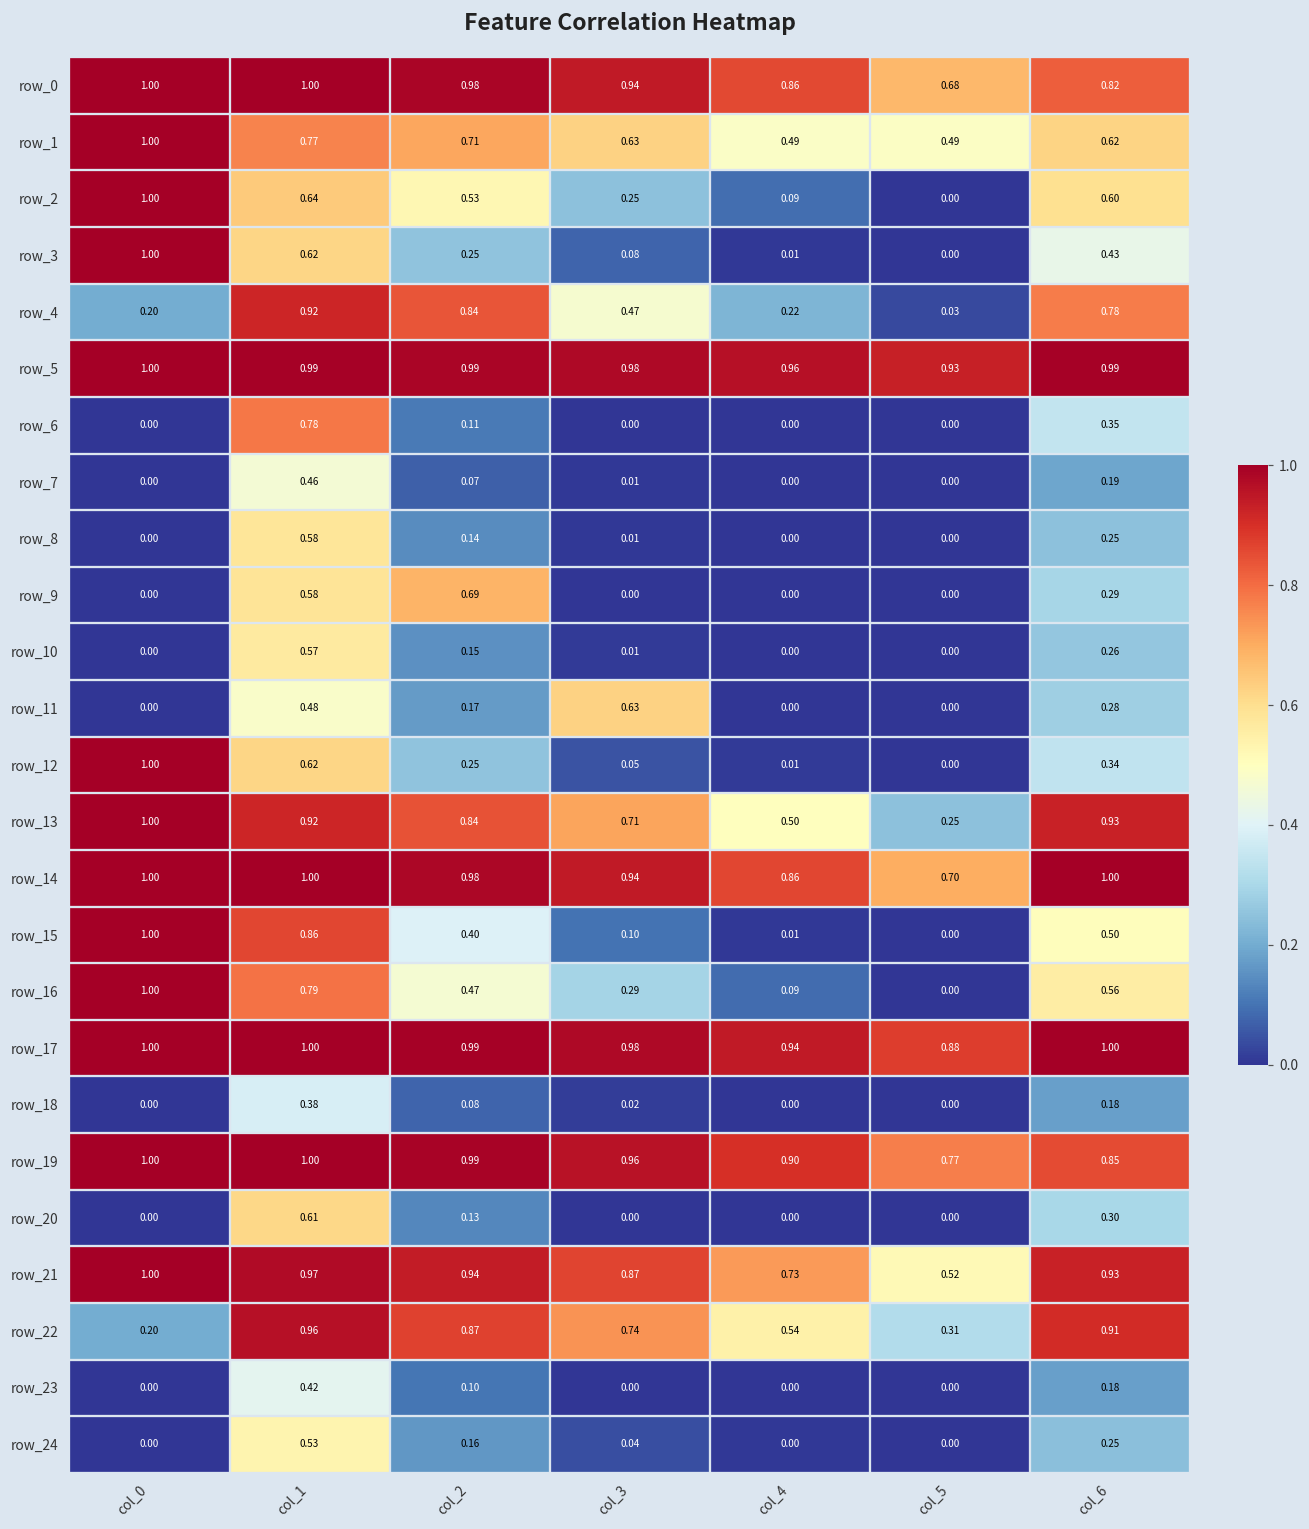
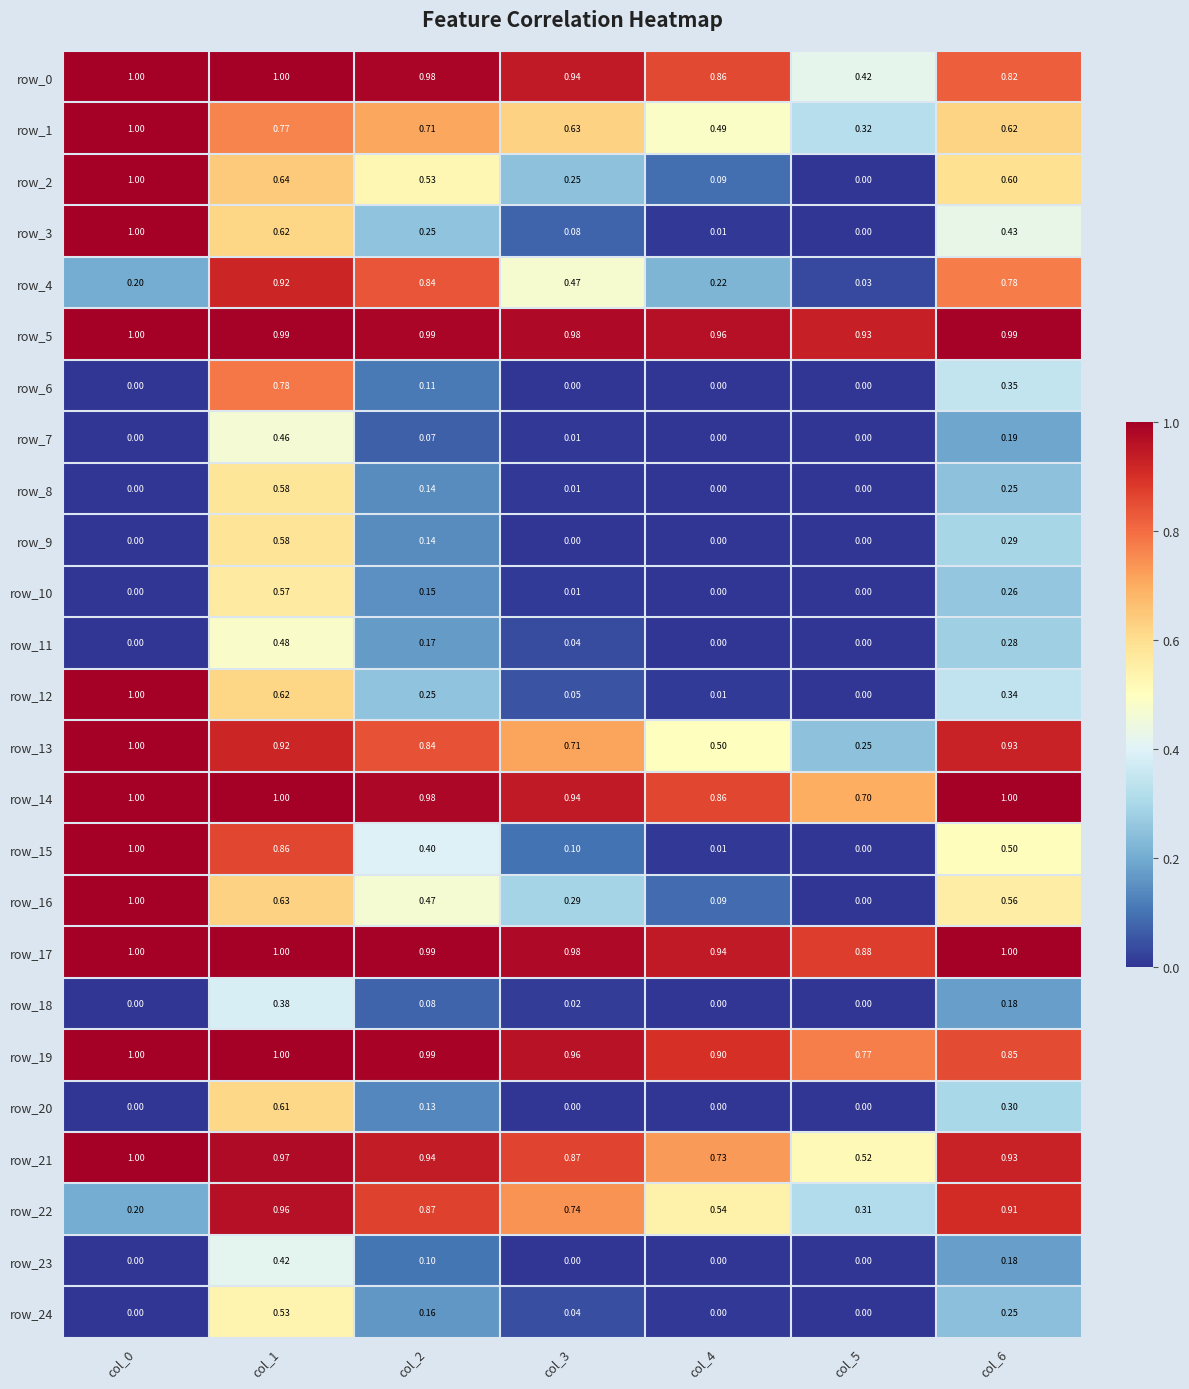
row_0, col_5: 0.68 -> 0.42
row_1, col_5: 0.49 -> 0.32
row_9, col_2: 0.69 -> 0.14
row_11, col_3: 0.63 -> 0.04
row_16, col_1: 0.79 -> 0.63
